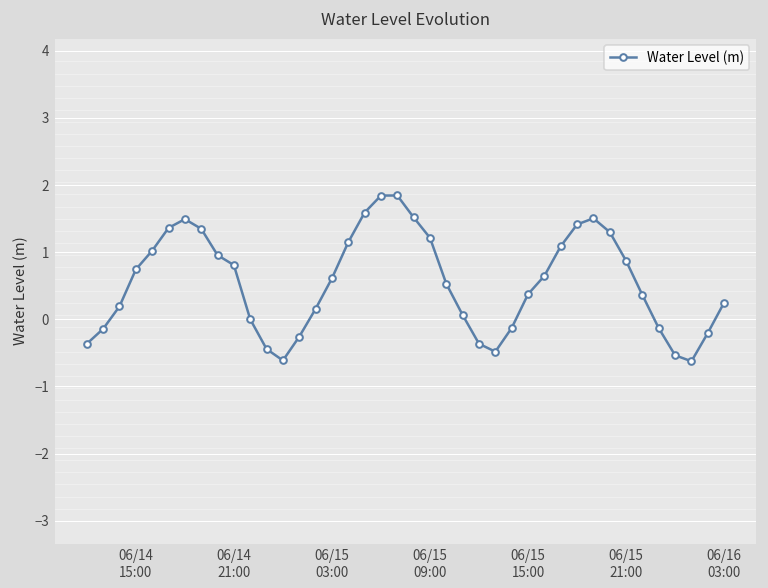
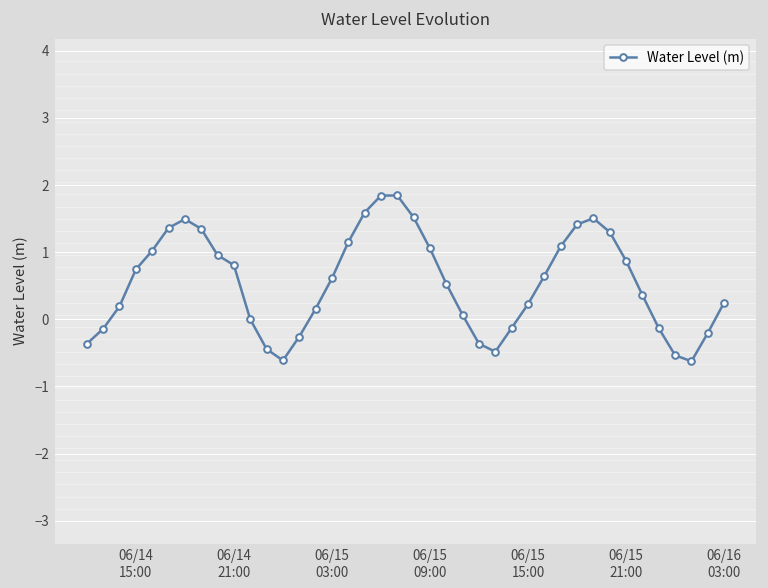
06/15 09:00: 1.2 -> 1.1
06/15 15:00: 0.4 -> 0.2
